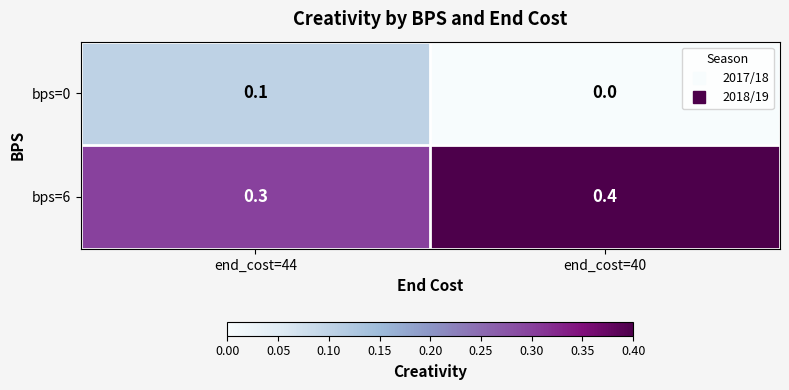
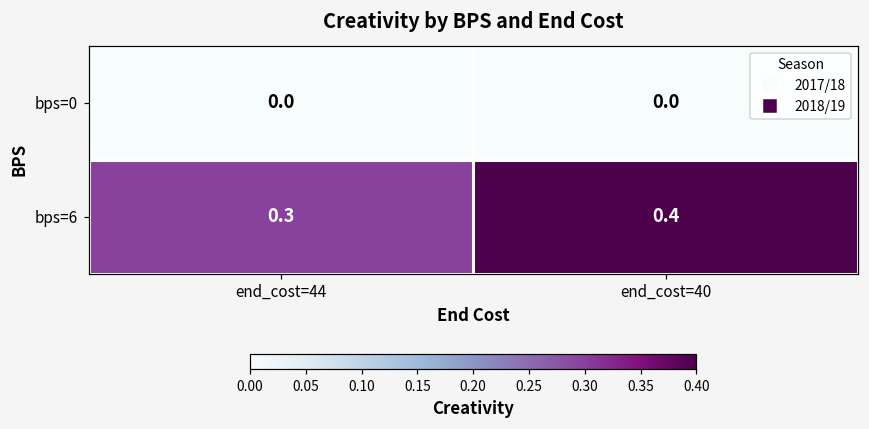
bps=0, end_cost=44: 0.1 -> 0.0
